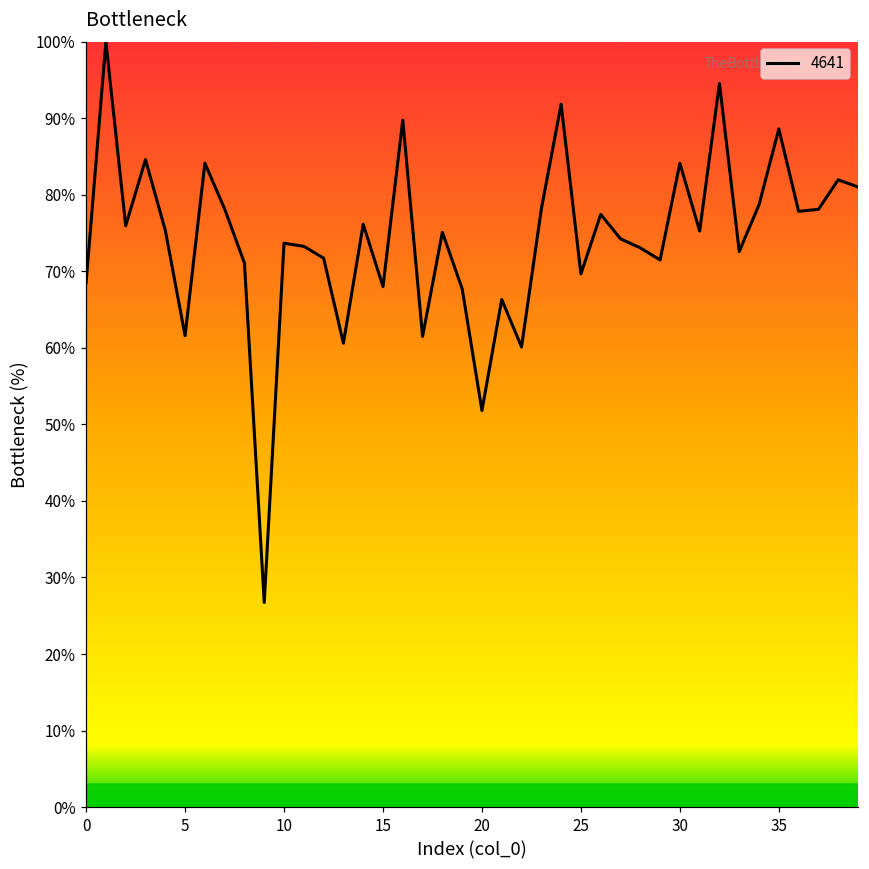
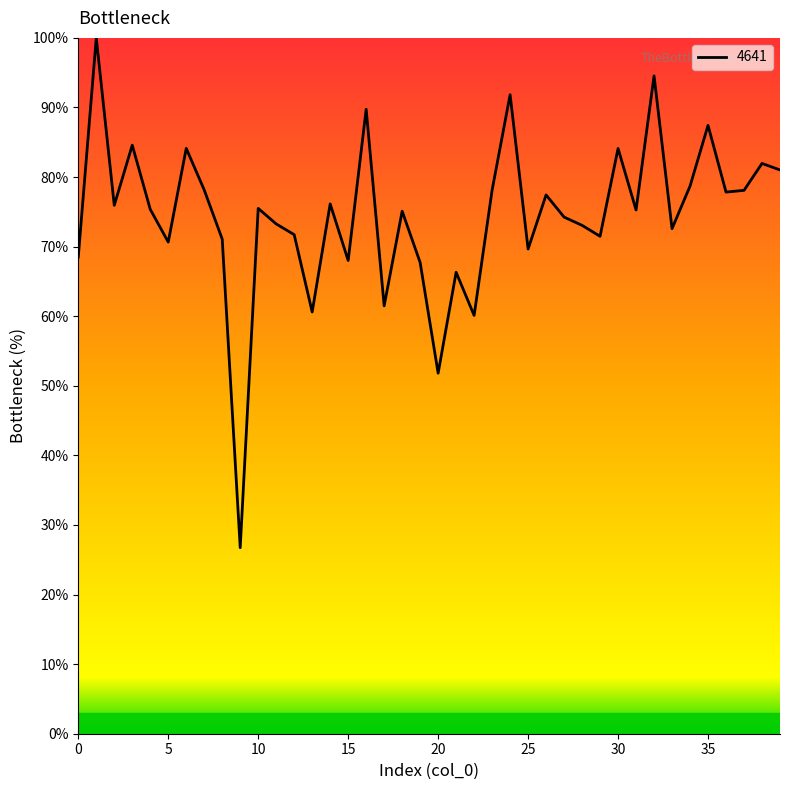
5: 62% -> 71%
10: 74% -> 75%
35: 89% -> 87%
